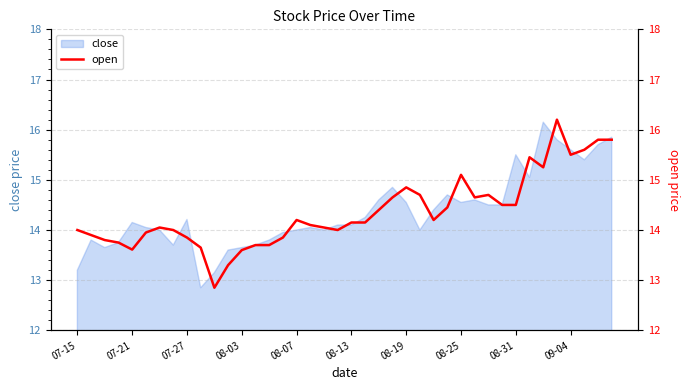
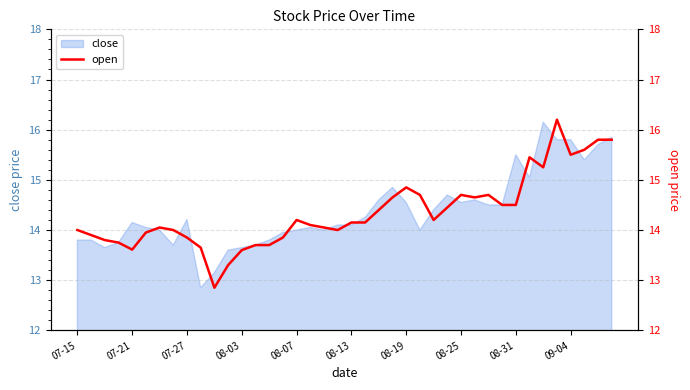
close, 07-15: 13.2 -> 13.8
close, 09-04: 15.6 -> 15.8
open, 08-25: 15.1 -> 14.7
